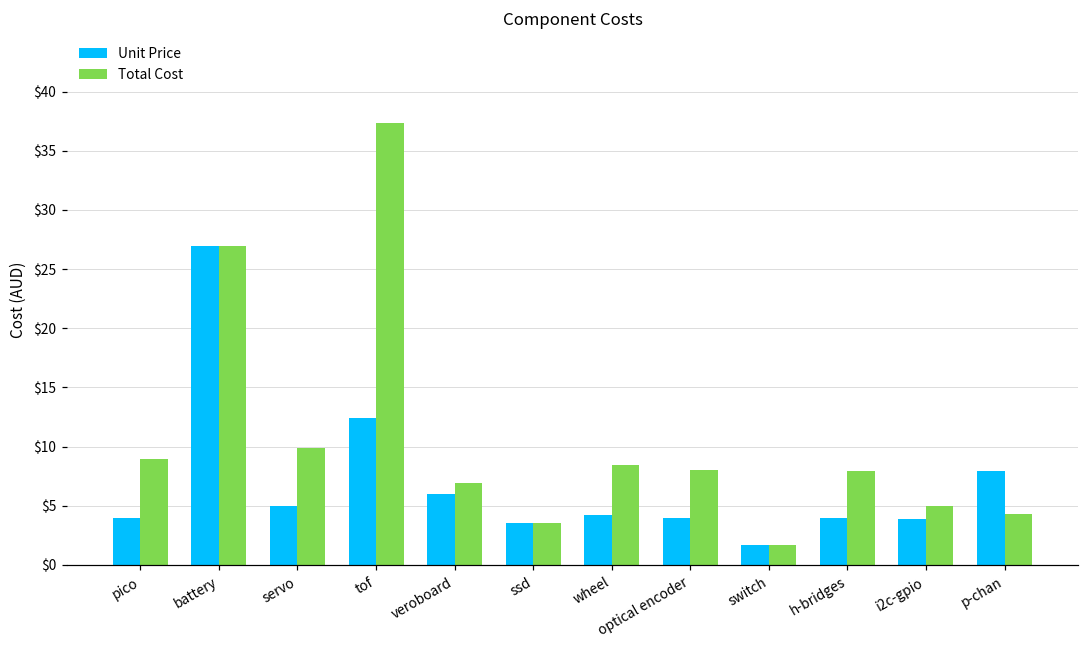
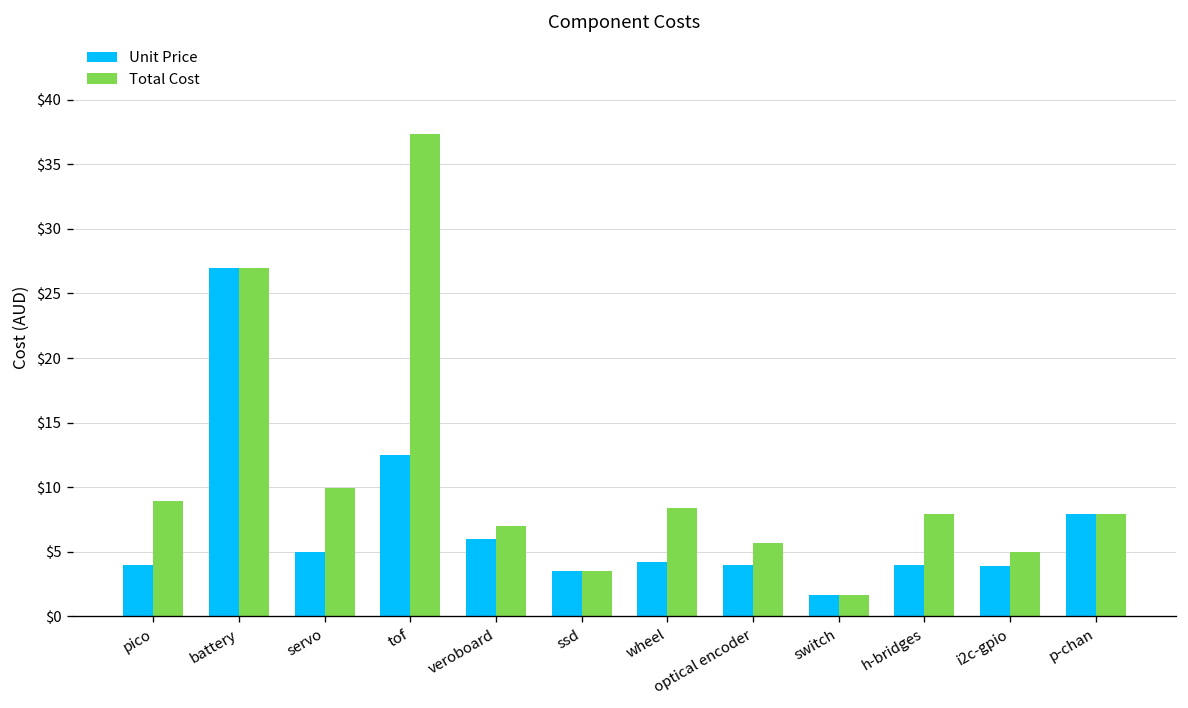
Total Cost, optical encoder: $8.0 -> $5.7
Total Cost, p-chan: $4.3 -> $8.0
